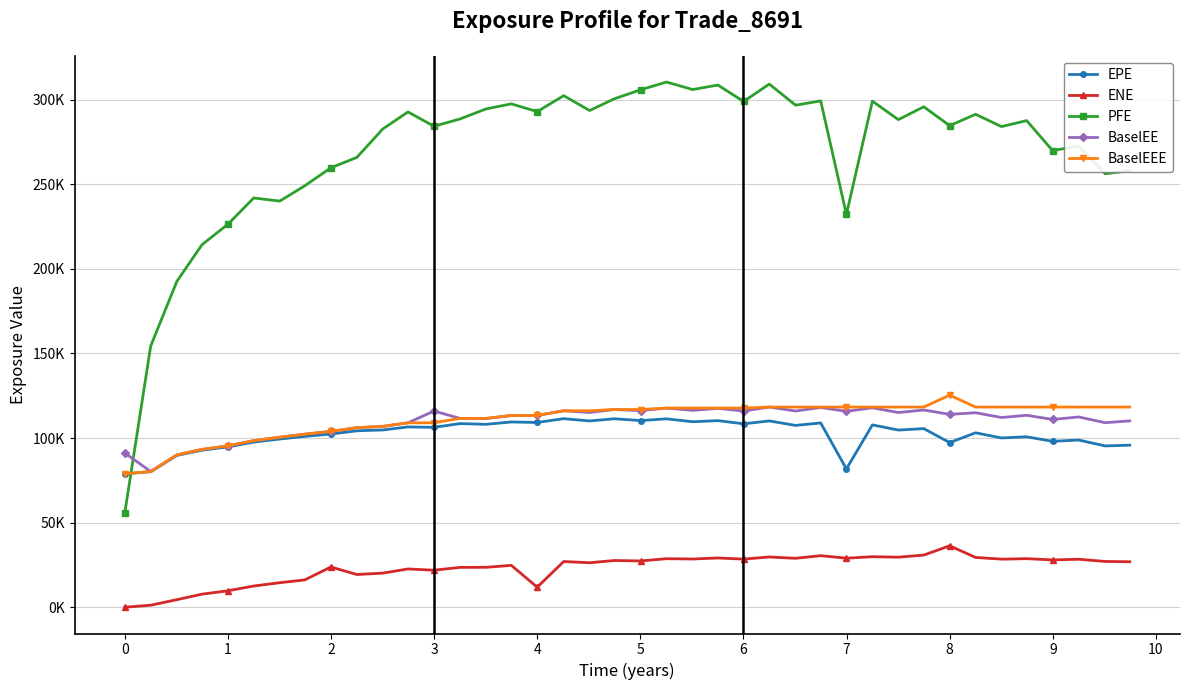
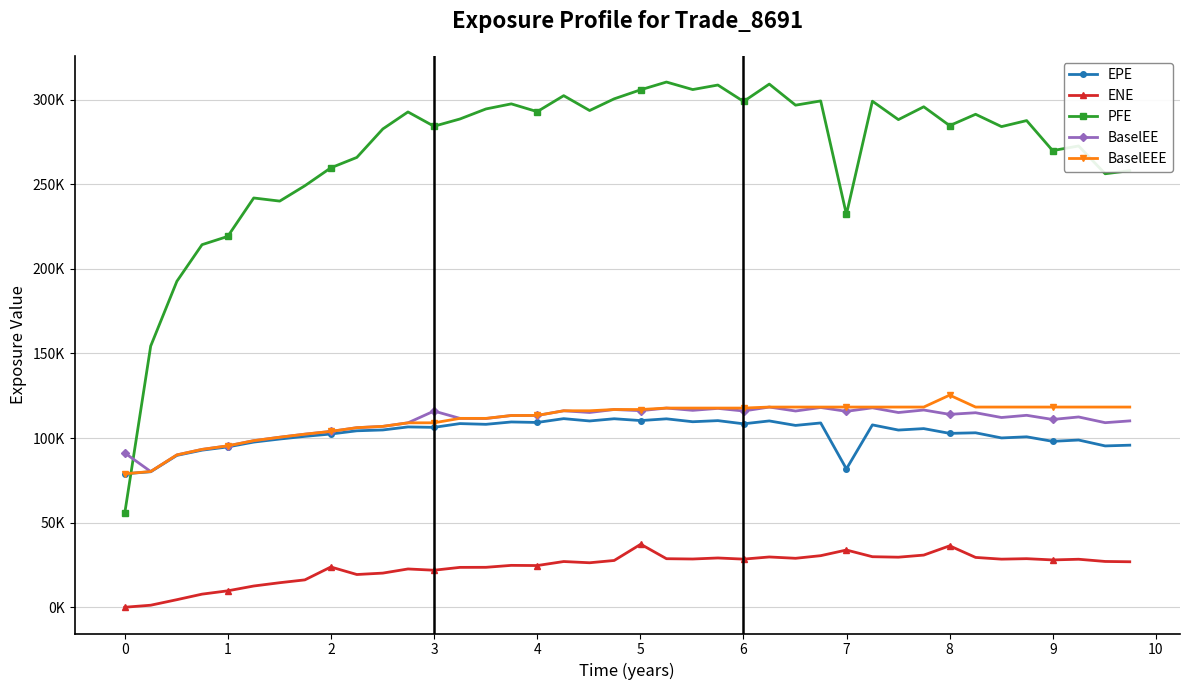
PFE, 1: 226000 -> 219000
ENE, 4: 12000 -> 25000
ENE, 5: 27000 -> 37000
ENE, 7: 29000 -> 34000
EPE, 8: 97000 -> 103000
